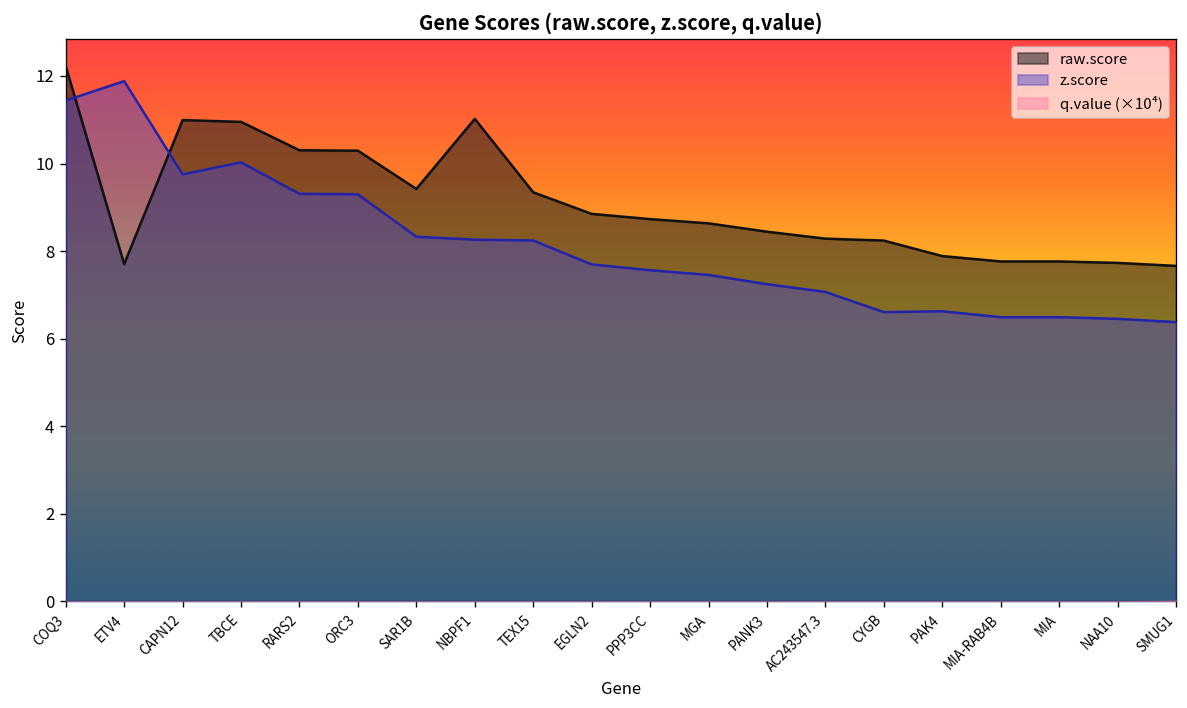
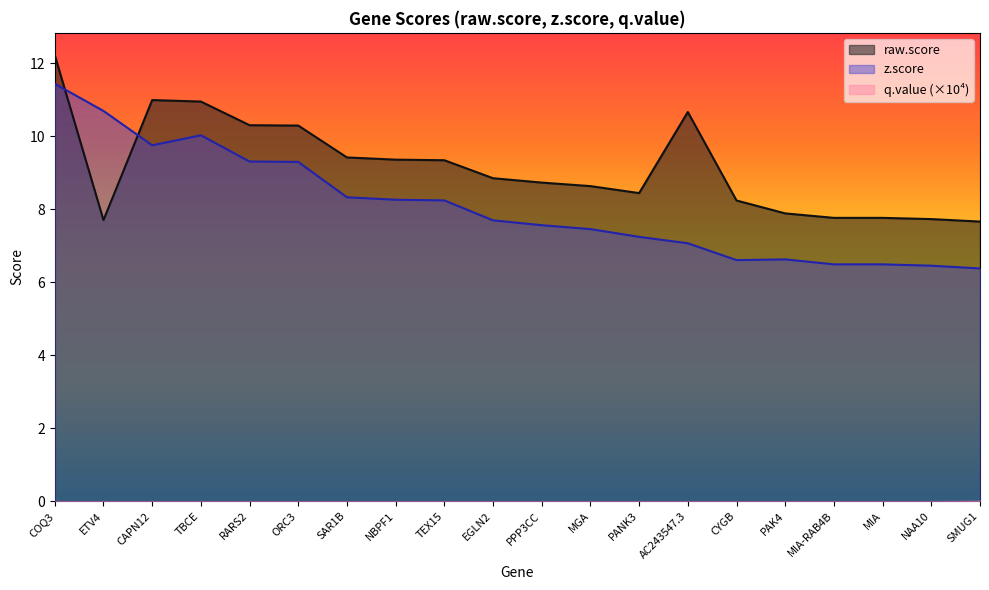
z.score, ETV4: 11.9 -> 10.7
raw.score, NBPF1: 11.0 -> 9.4
raw.score, AC243547.3: 8.3 -> 10.7
